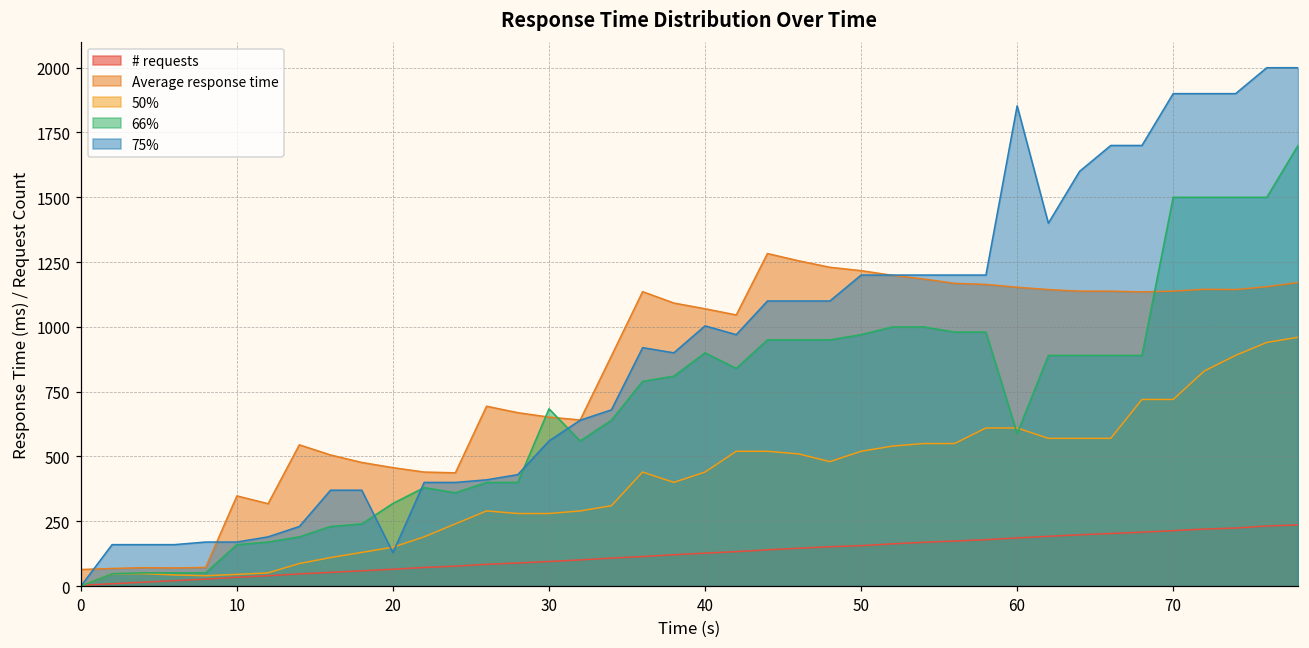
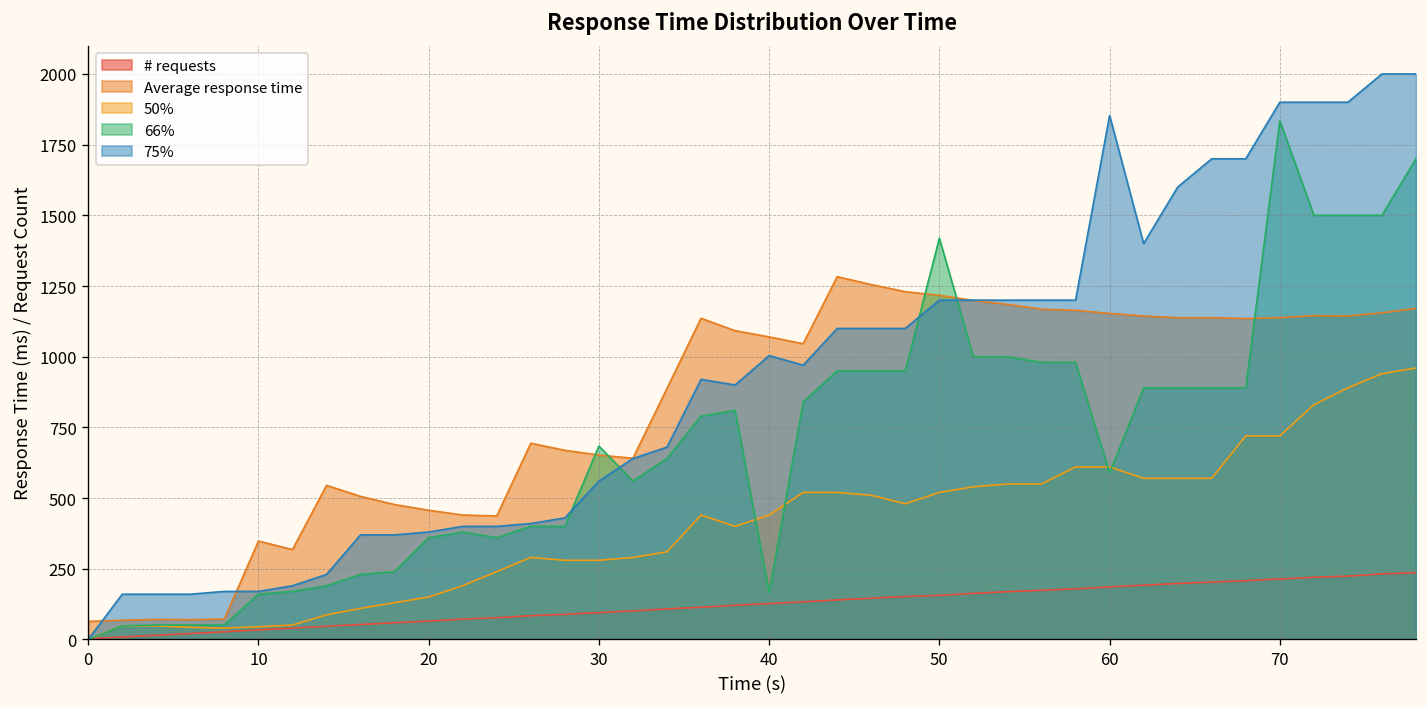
66%, 20: 320 -> 360
75%, 20: 130 -> 380
66%, 40: 900 -> 170
66%, 50: 970 -> 1420
66%, 70: 1500 -> 1830
